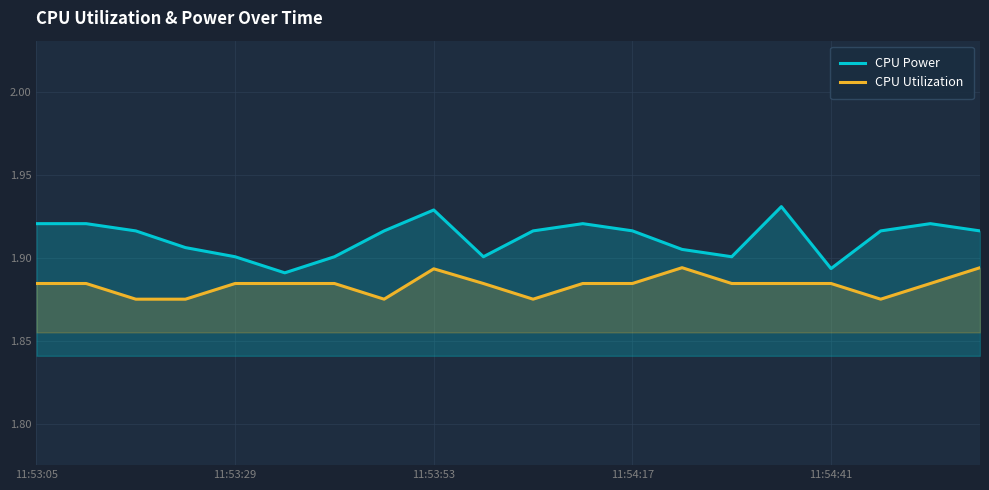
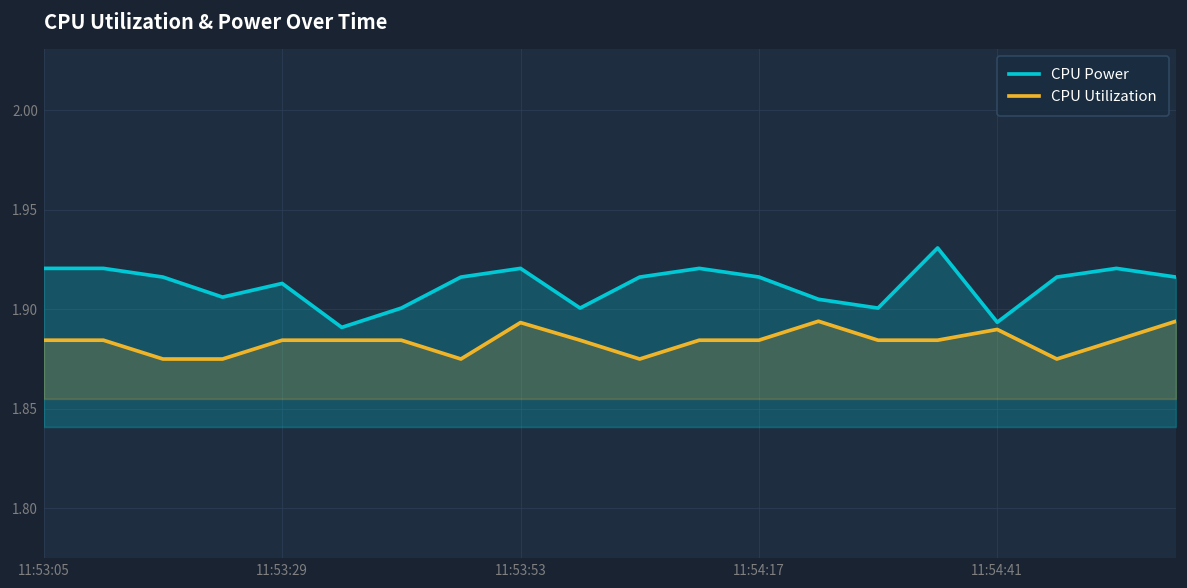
CPU Power, 11:53:29: 1.901 -> 1.913
CPU Power, 11:53:53: 1.929 -> 1.921
CPU Utilization, 11:54:41: 1.884 -> 1.890
